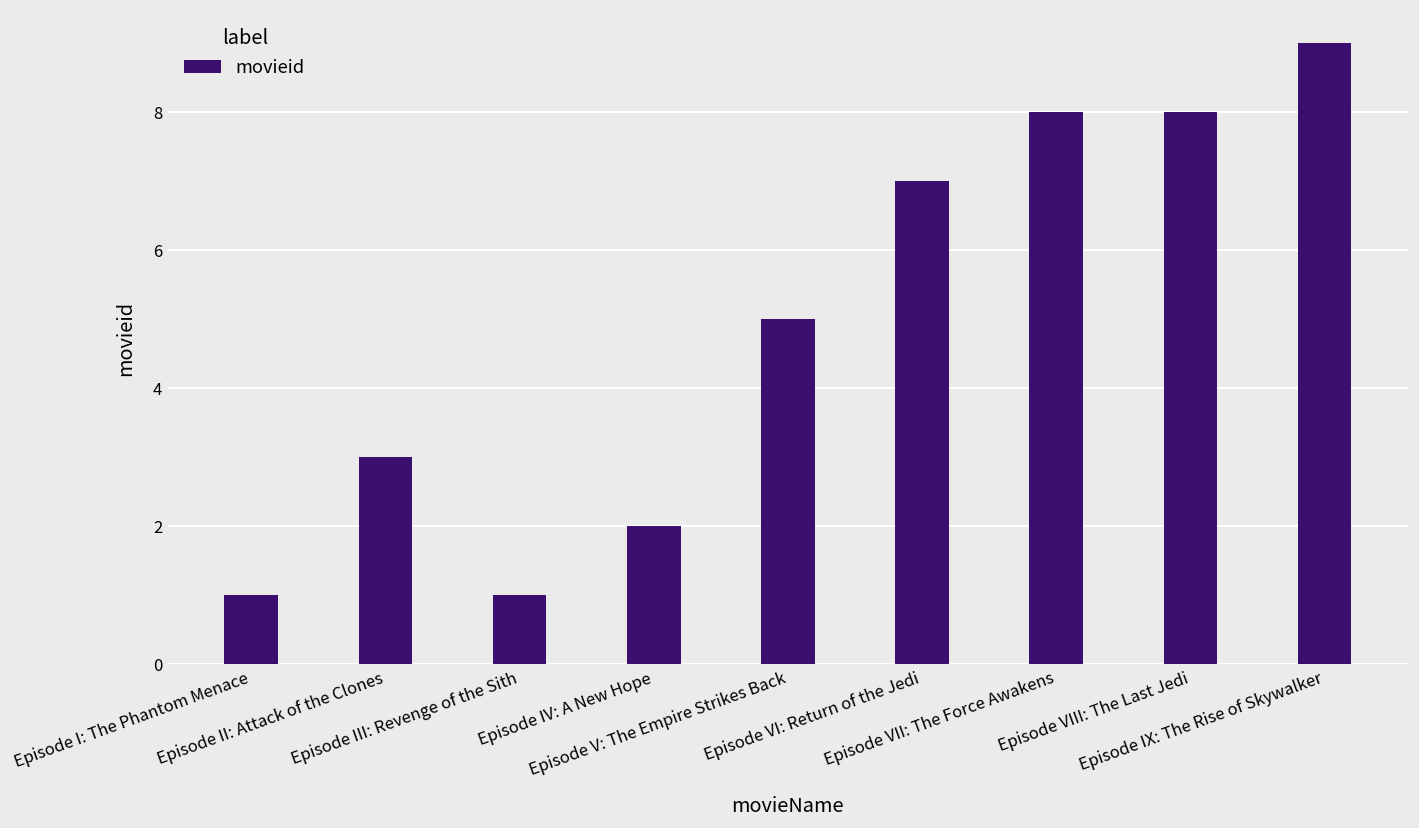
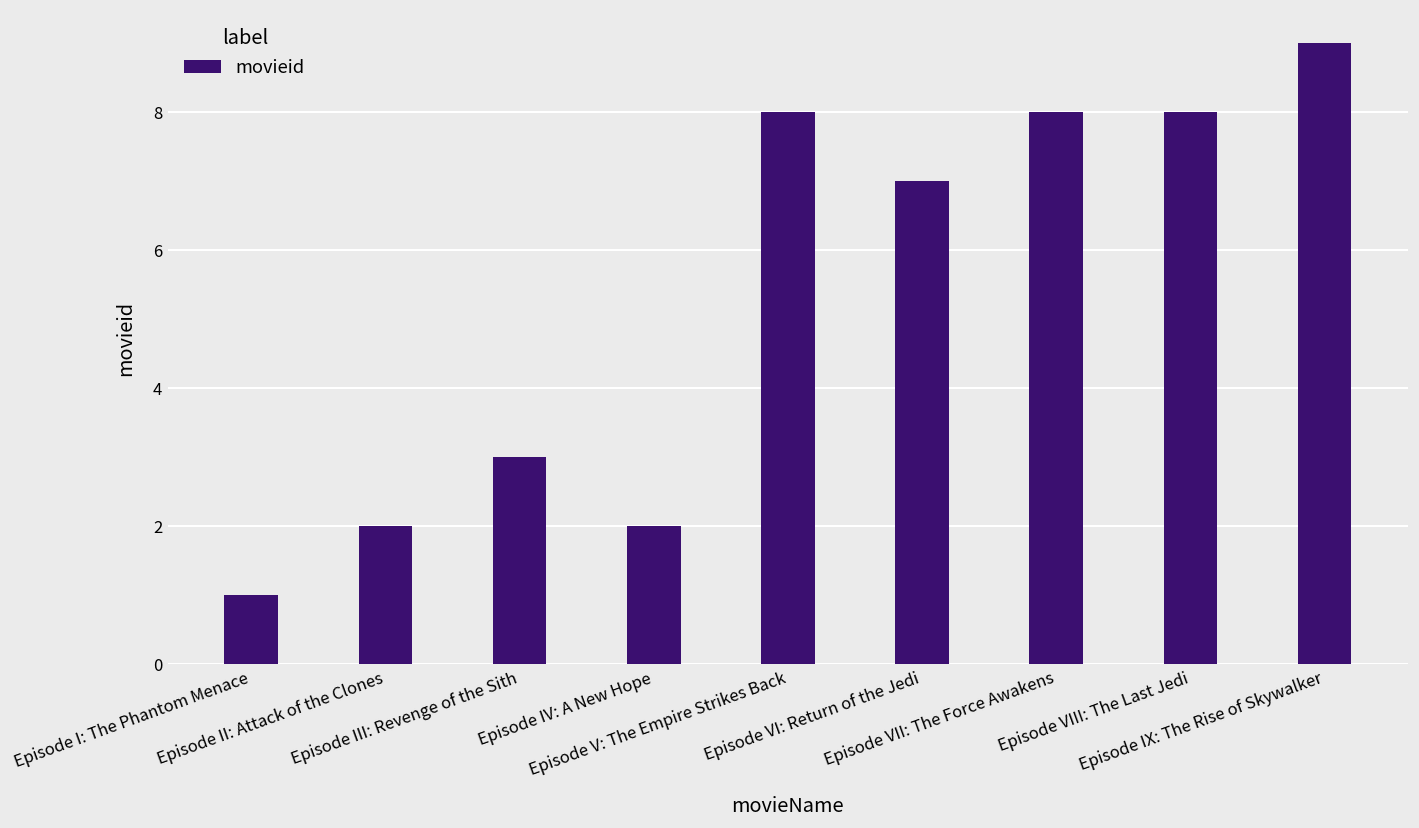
Episode II: Attack of the Clones: 3 -> 2
Episode III: Revenge of the Sith: 1 -> 3
Episode V: The Empire Strikes Back: 5 -> 8
